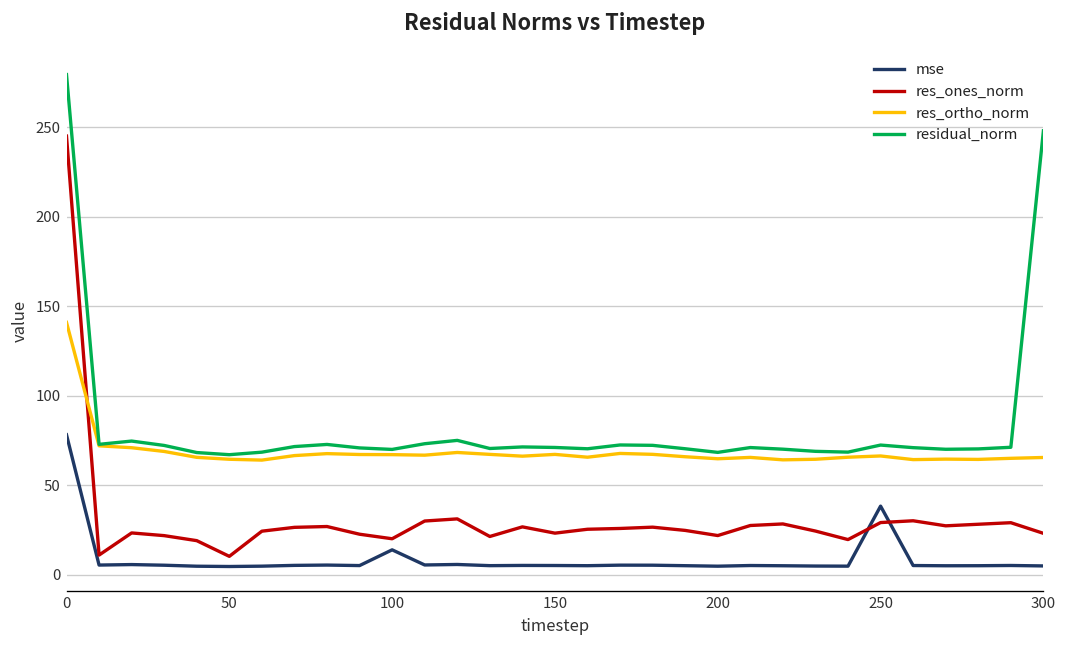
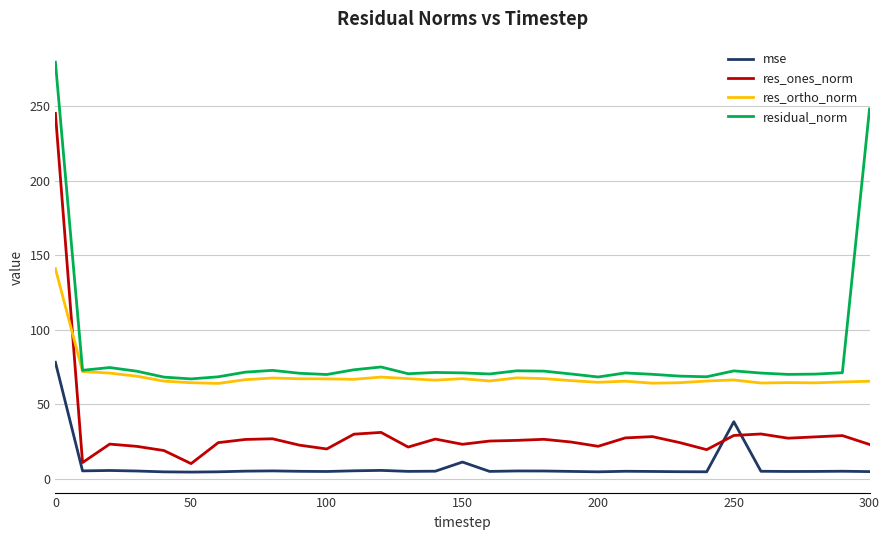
mse, 100: 14 -> 5
mse, 150: 5 -> 11
